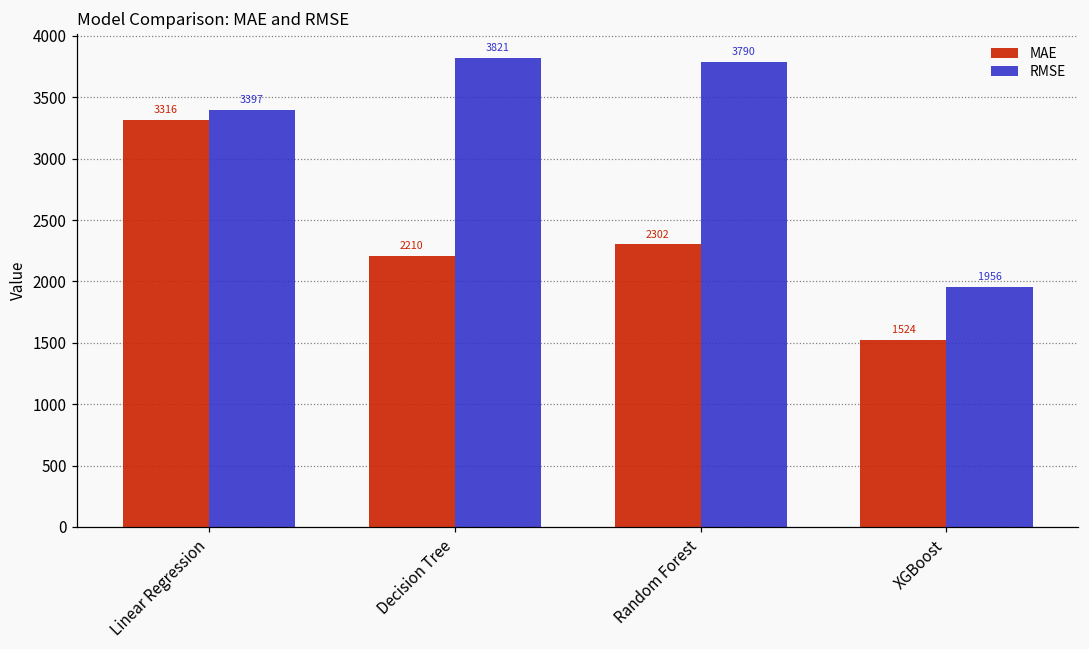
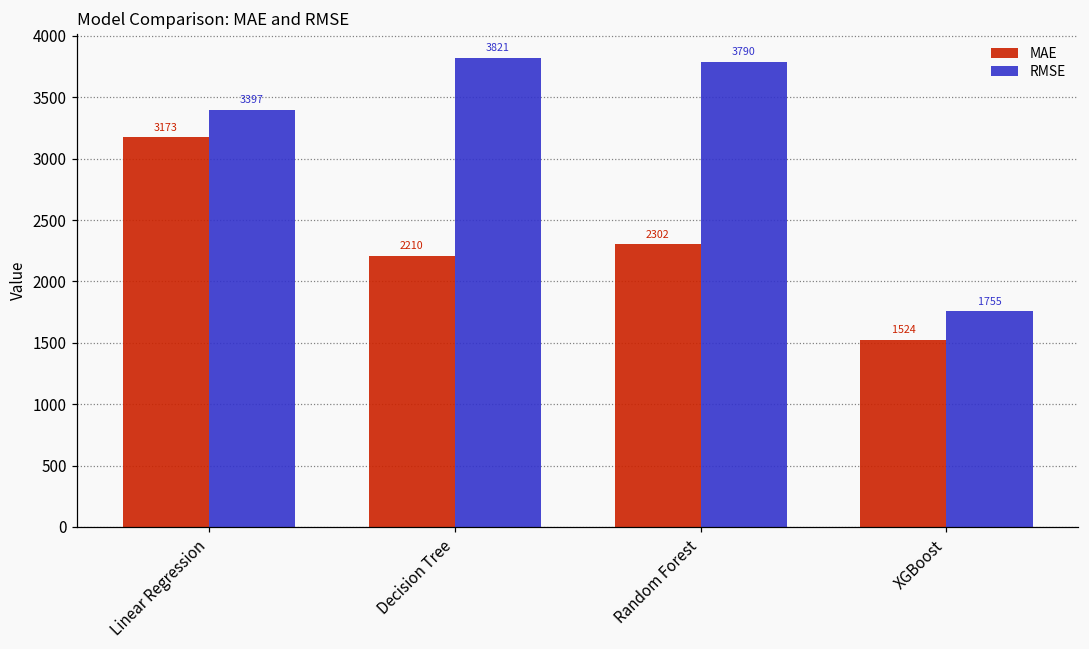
MAE, Linear Regression: 3316 -> 3173
RMSE, XGBoost: 1956 -> 1755
